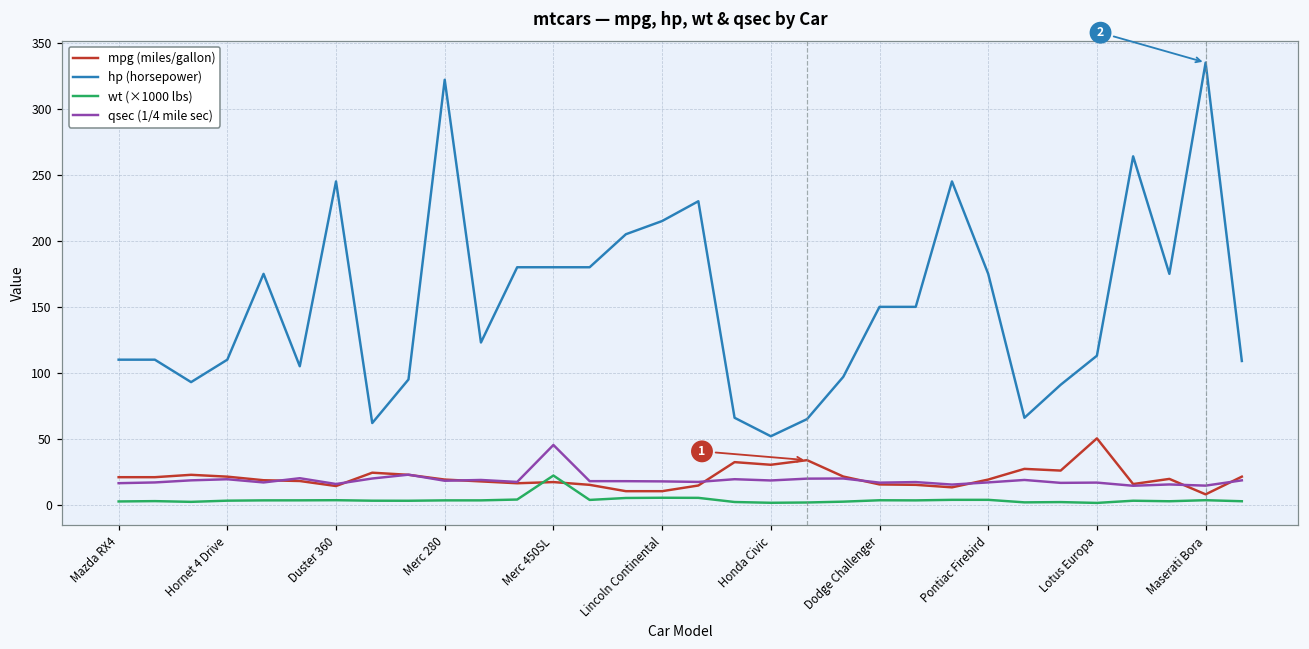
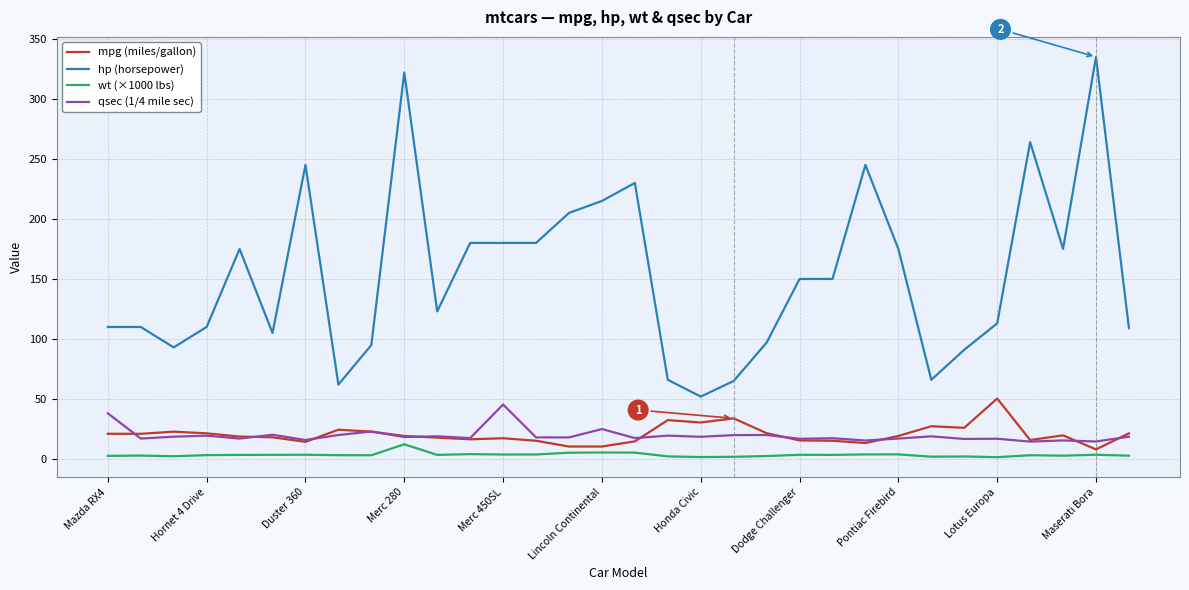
qsec (1/4 mile sec), Mazda RX4: 16 -> 38
wt (×1000 lbs), Merc 280: 3 -> 12
wt (×1000 lbs), Merc 450SL: 22 -> 4
qsec (1/4 mile sec), Lincoln Continental: 18 -> 25
